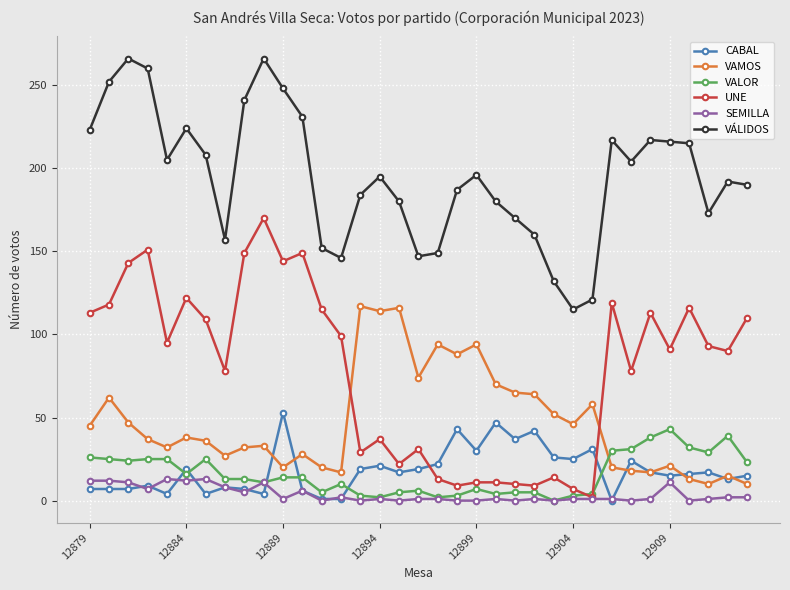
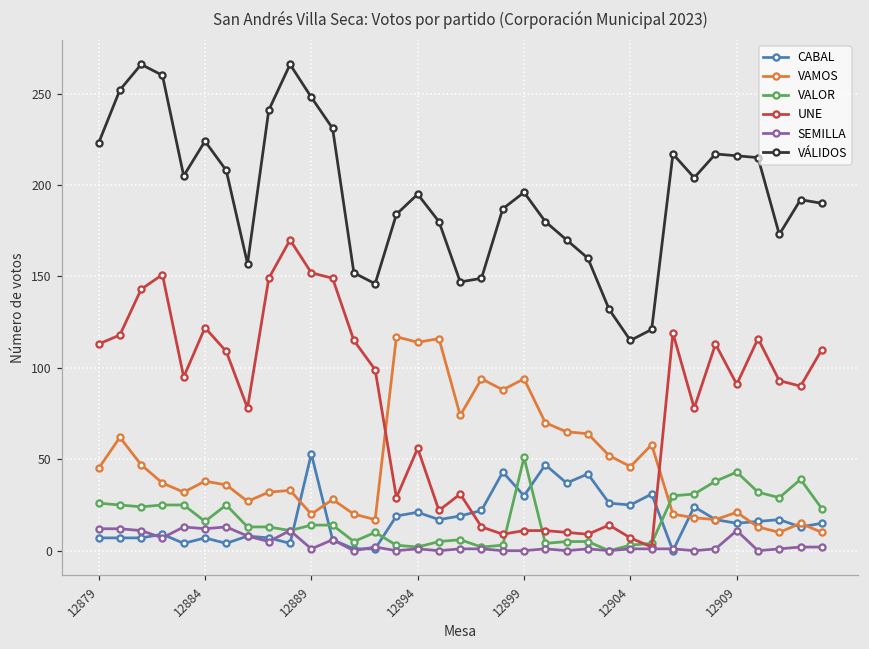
CABAL, 12884: 19 -> 7
UNE, 12889: 144 -> 152
UNE, 12894: 37 -> 56
VALOR, 12899: 7 -> 51
